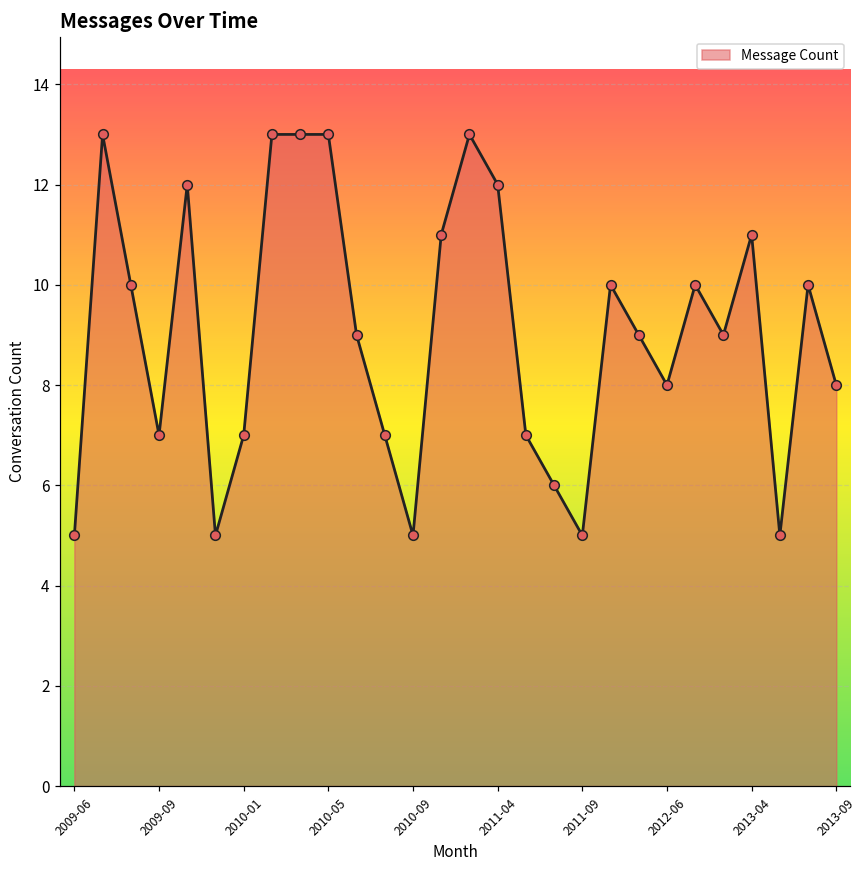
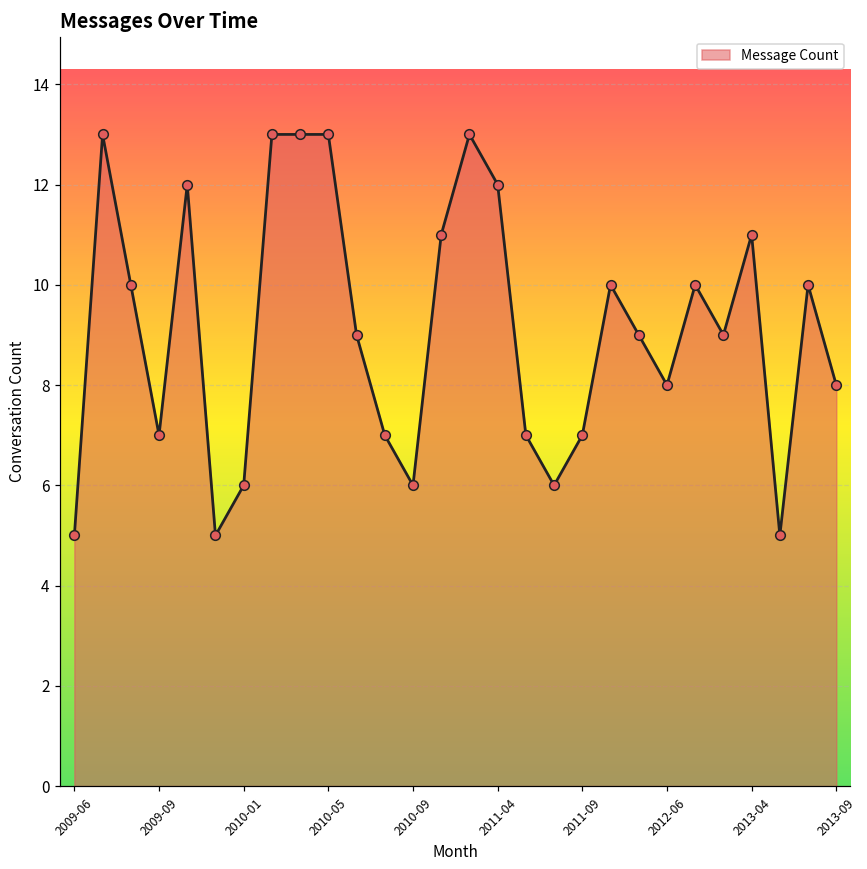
2010-01: 7 -> 6
2010-09: 5 -> 6
2011-09: 5 -> 7
